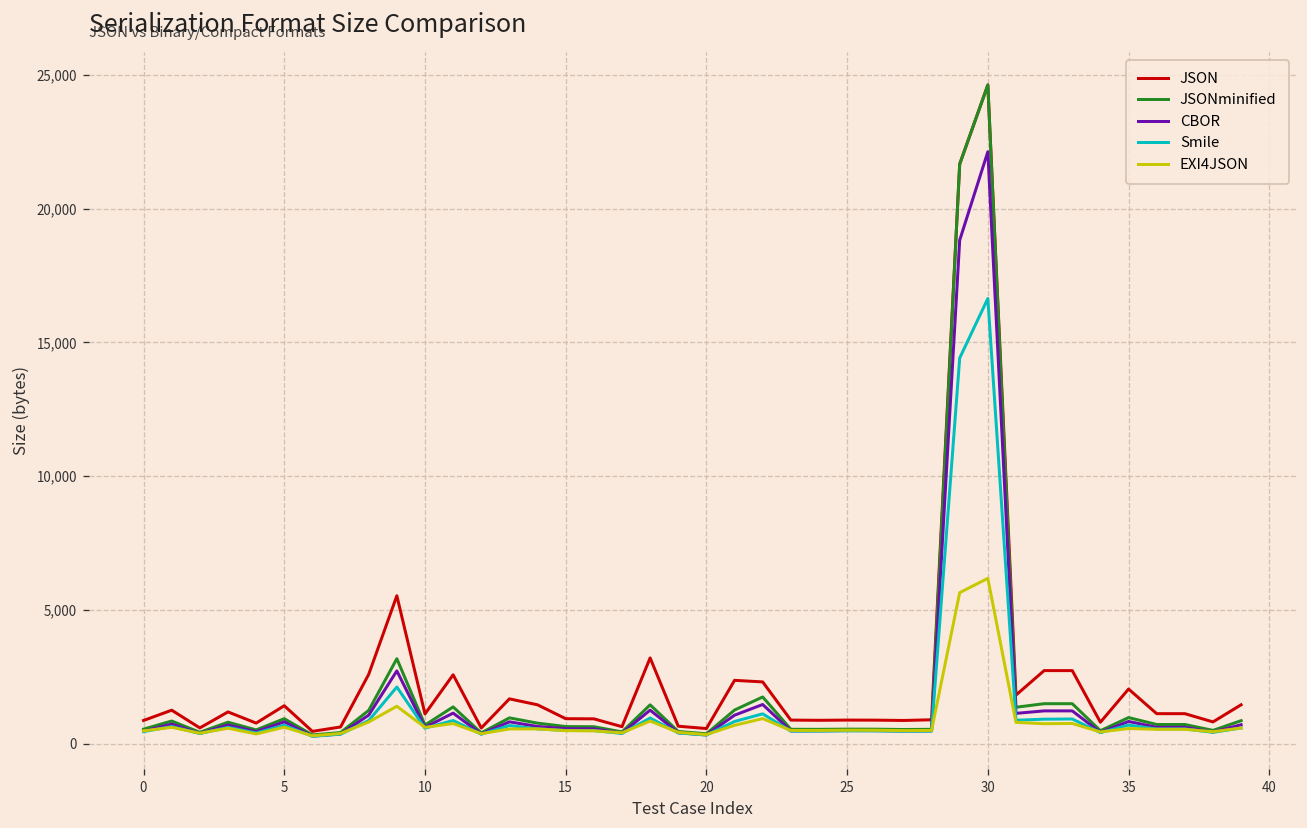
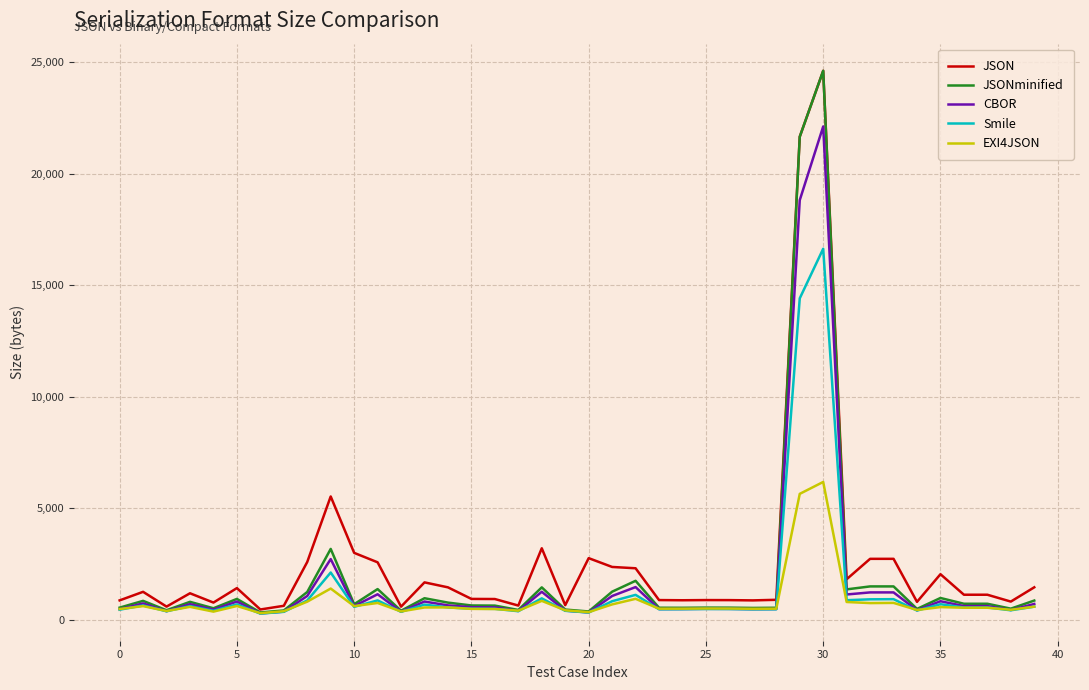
JSON, 10: 1,100 -> 3,000
JSON, 20: 600 -> 2,800
